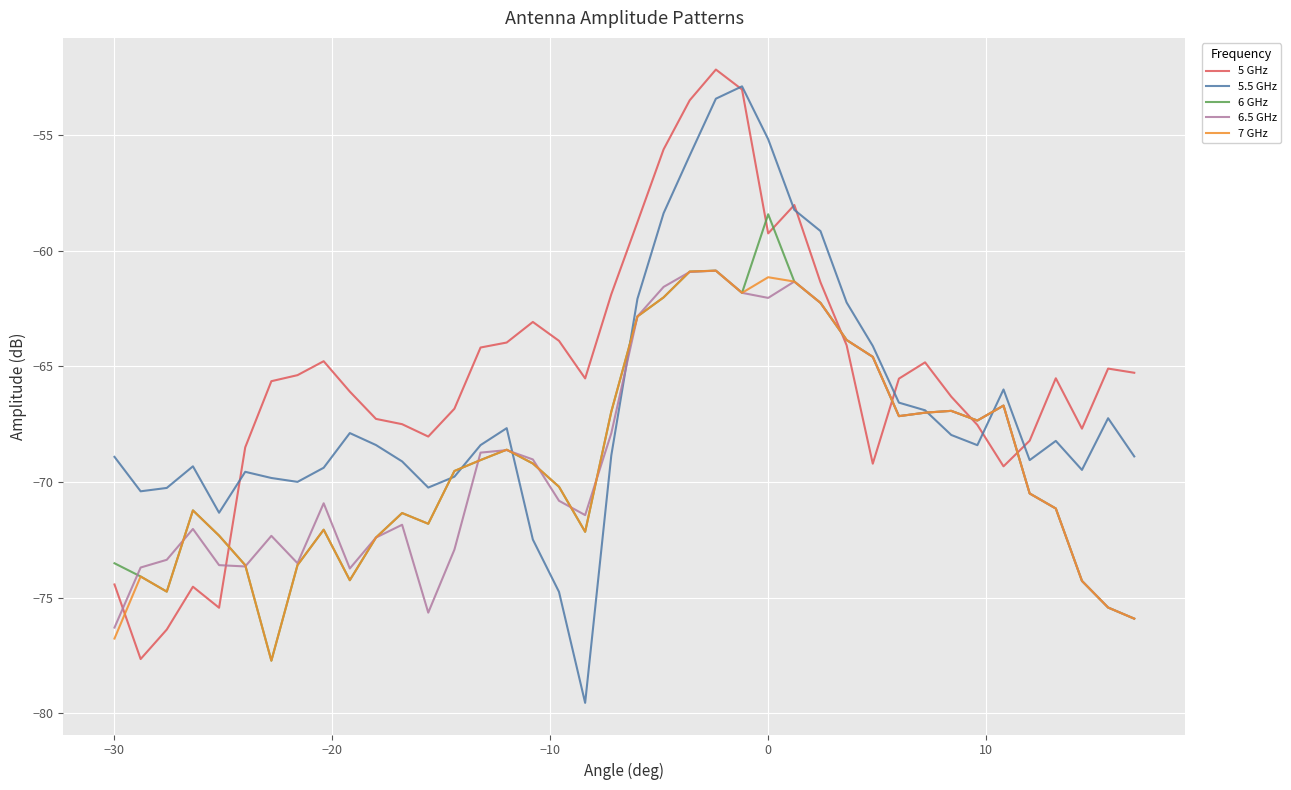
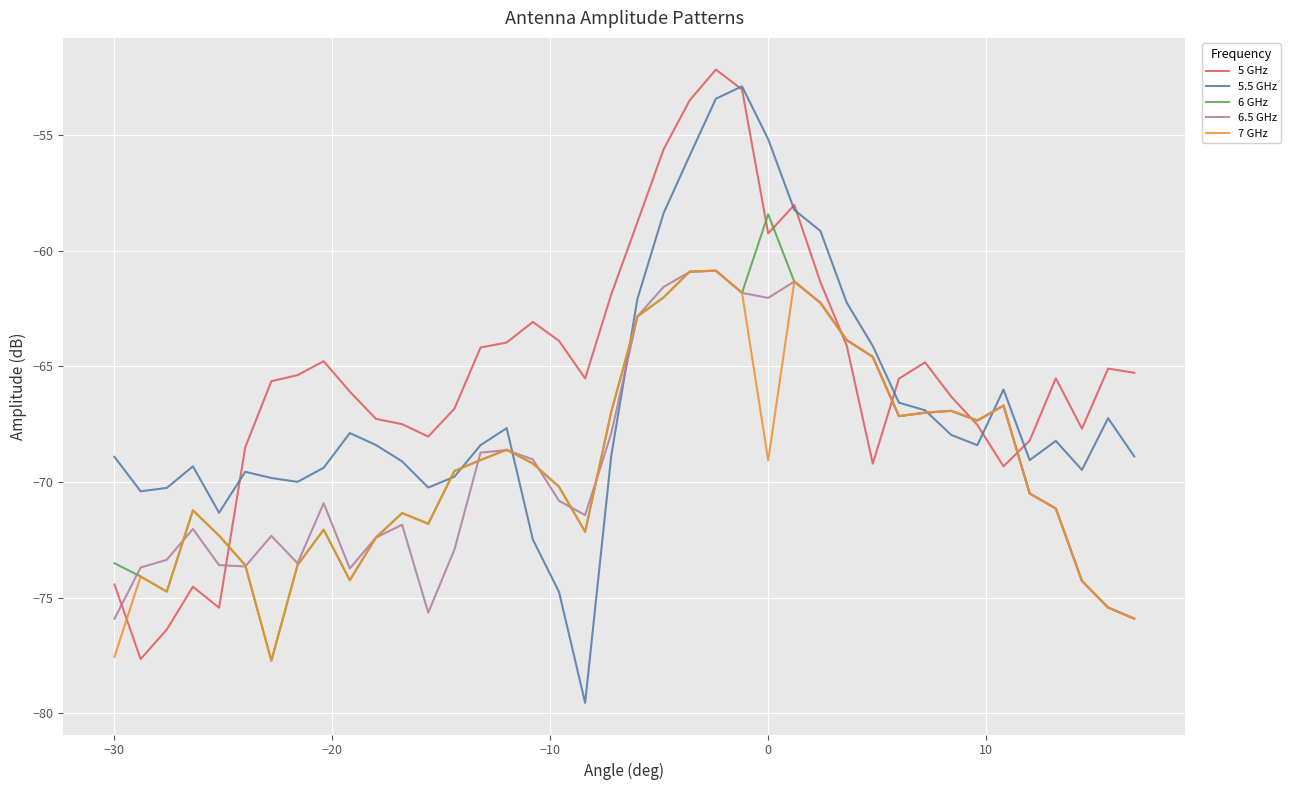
6.5 GHz, −30: -76.3 -> -75.9
7 GHz, −30: -76.8 -> -77.6
7 GHz, 0: -61.1 -> -69.1
